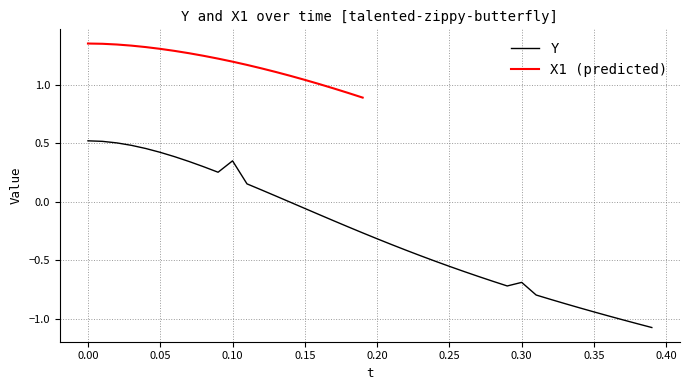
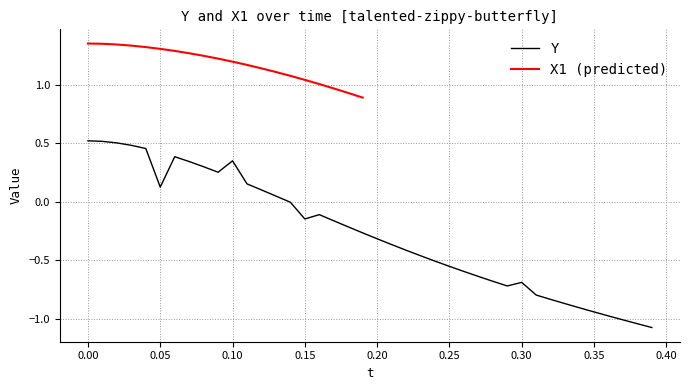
Y, 0.05: 0.42 -> 0.13
Y, 0.15: -0.06 -> -0.15
